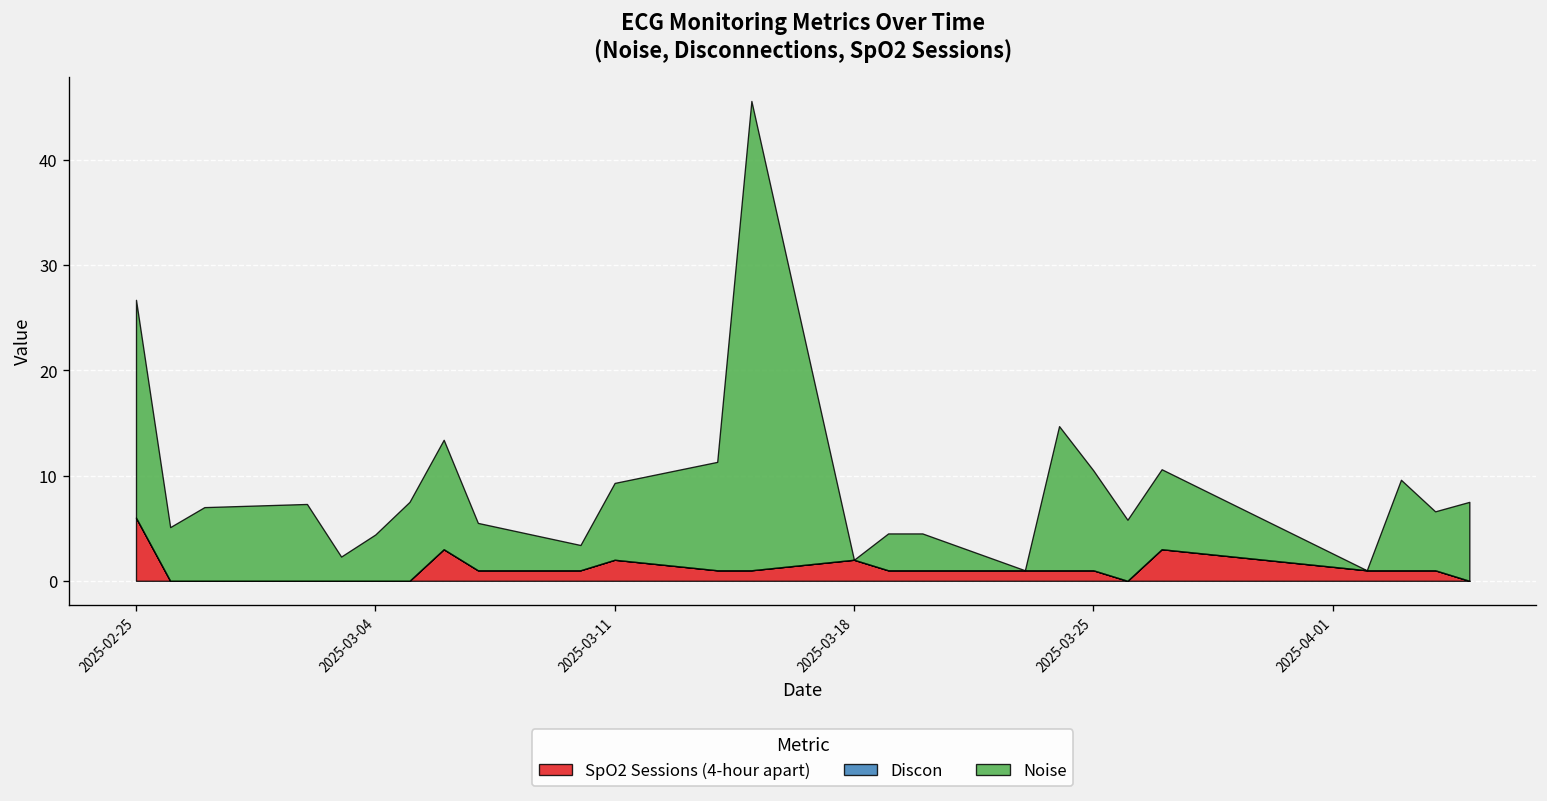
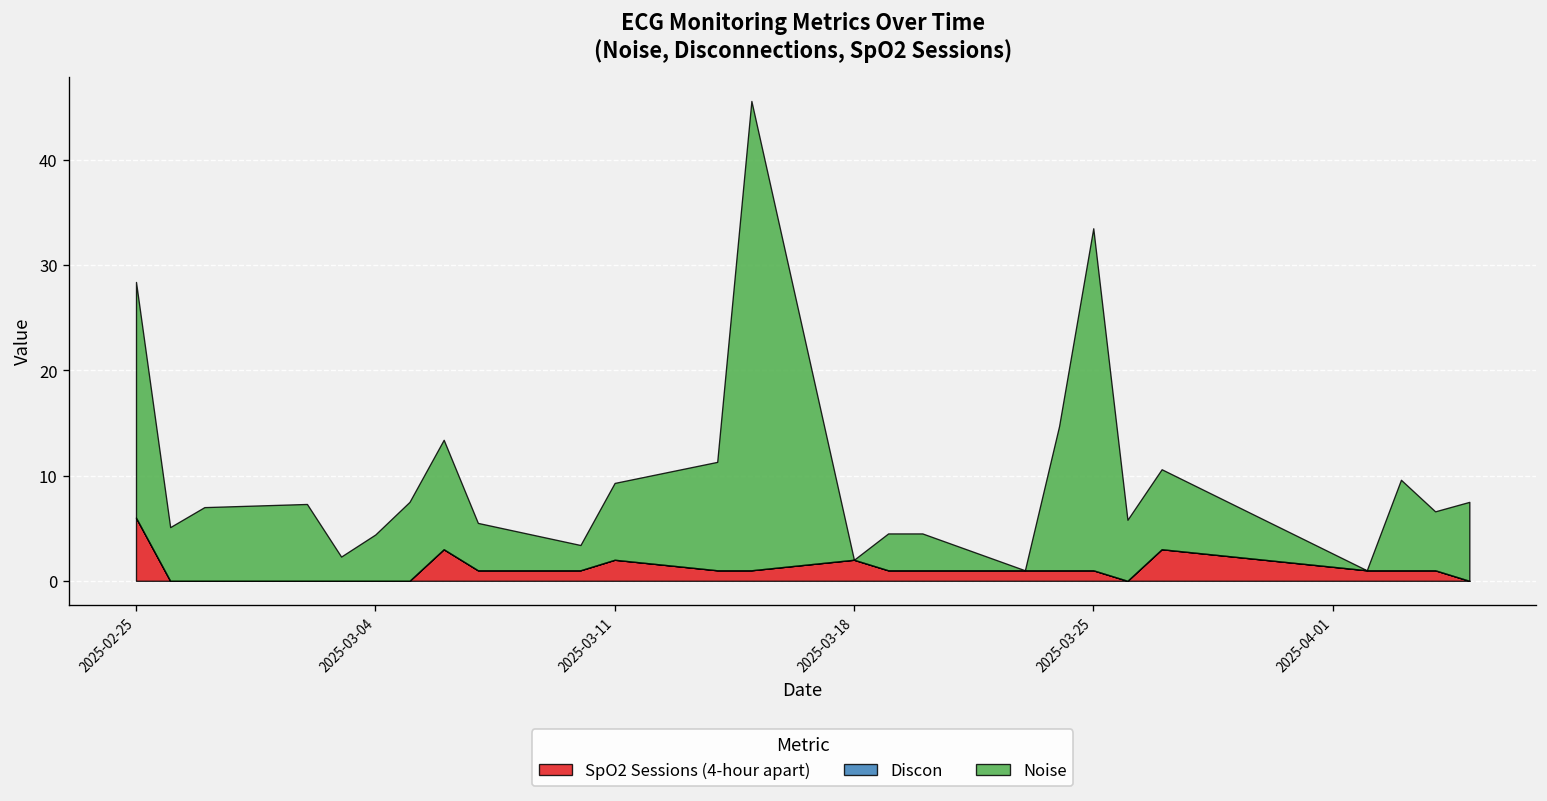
Noise, 2025-02-25: 21 -> 22
Noise, 2025-03-25: 10 -> 33
